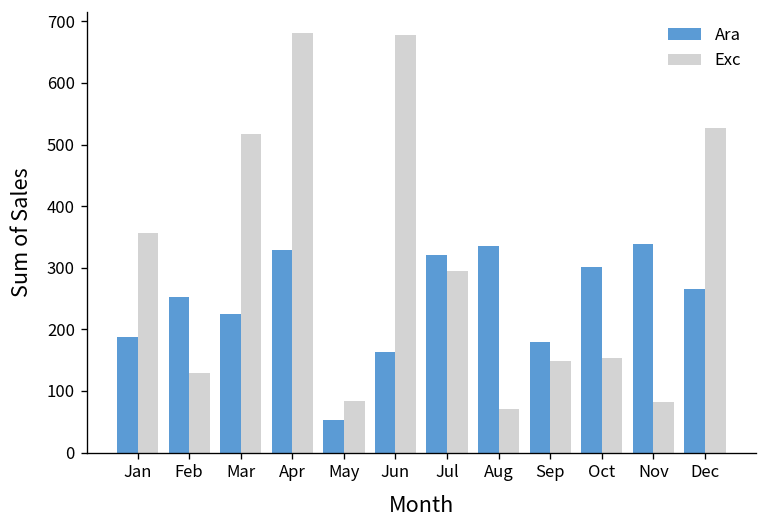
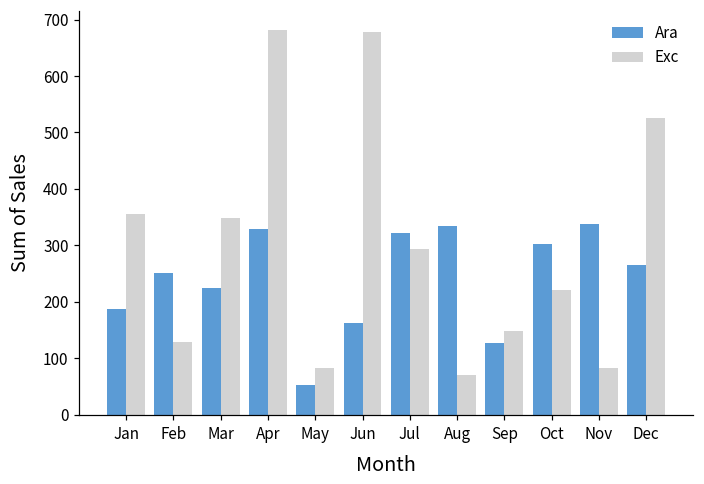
Exc, Mar: 520 -> 350
Ara, Sep: 180 -> 130
Exc, Oct: 150 -> 220
